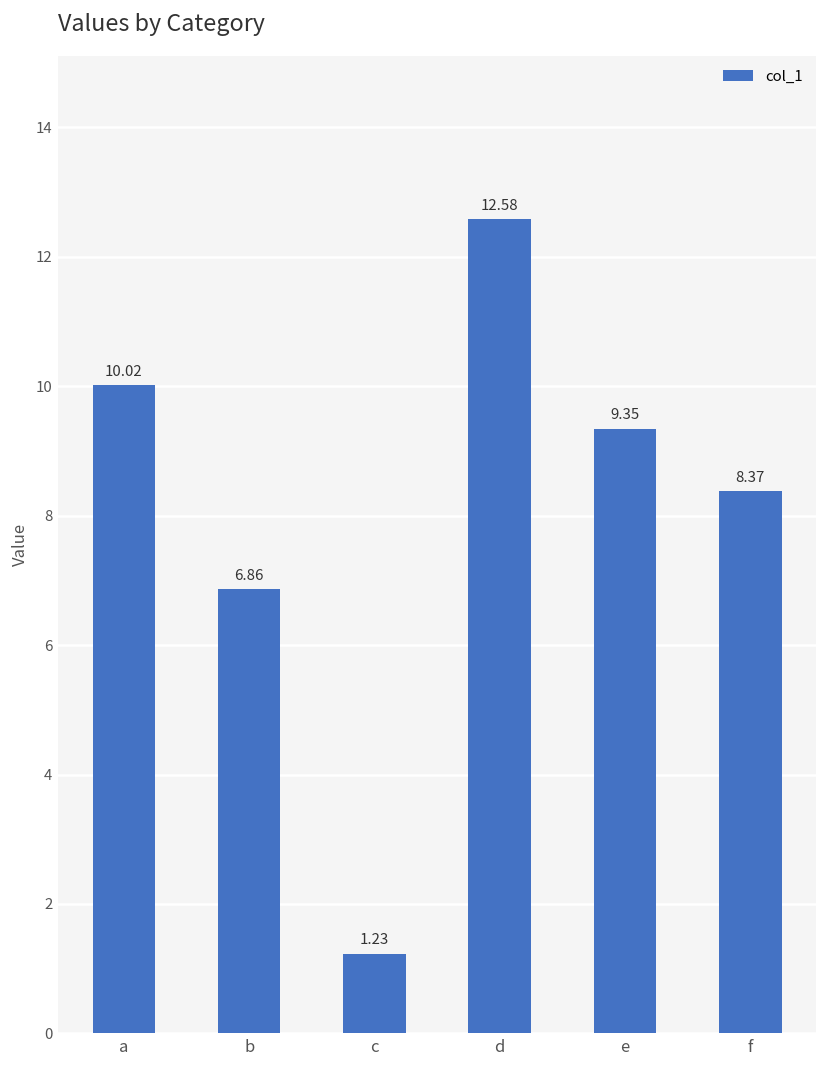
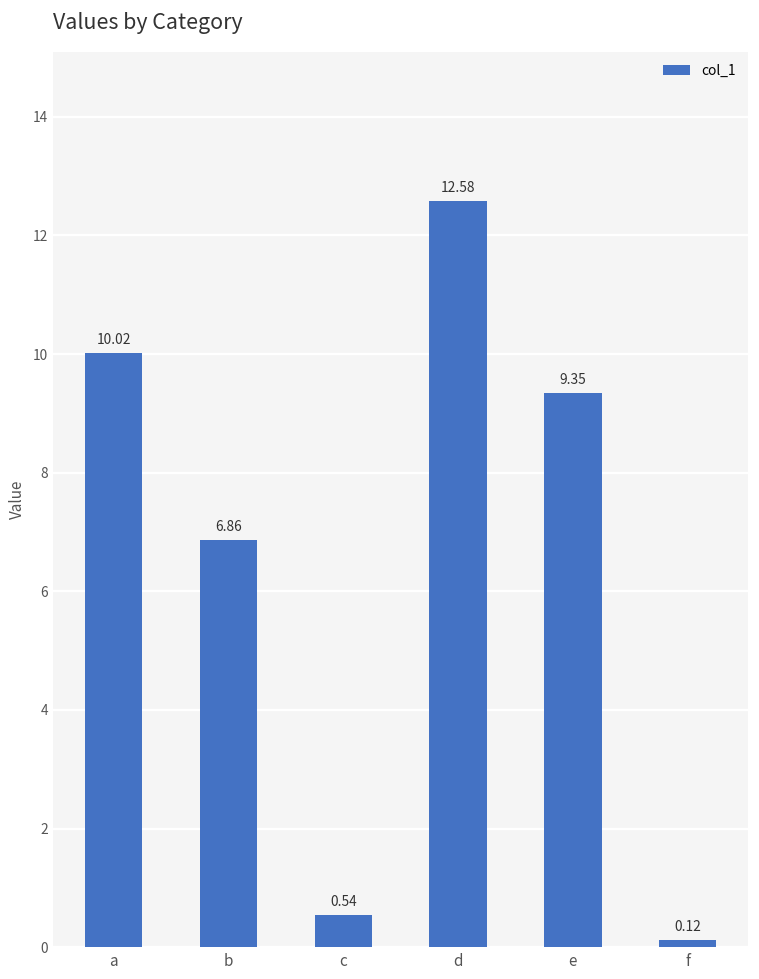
c: 1.23 -> 0.54
f: 8.37 -> 0.12
